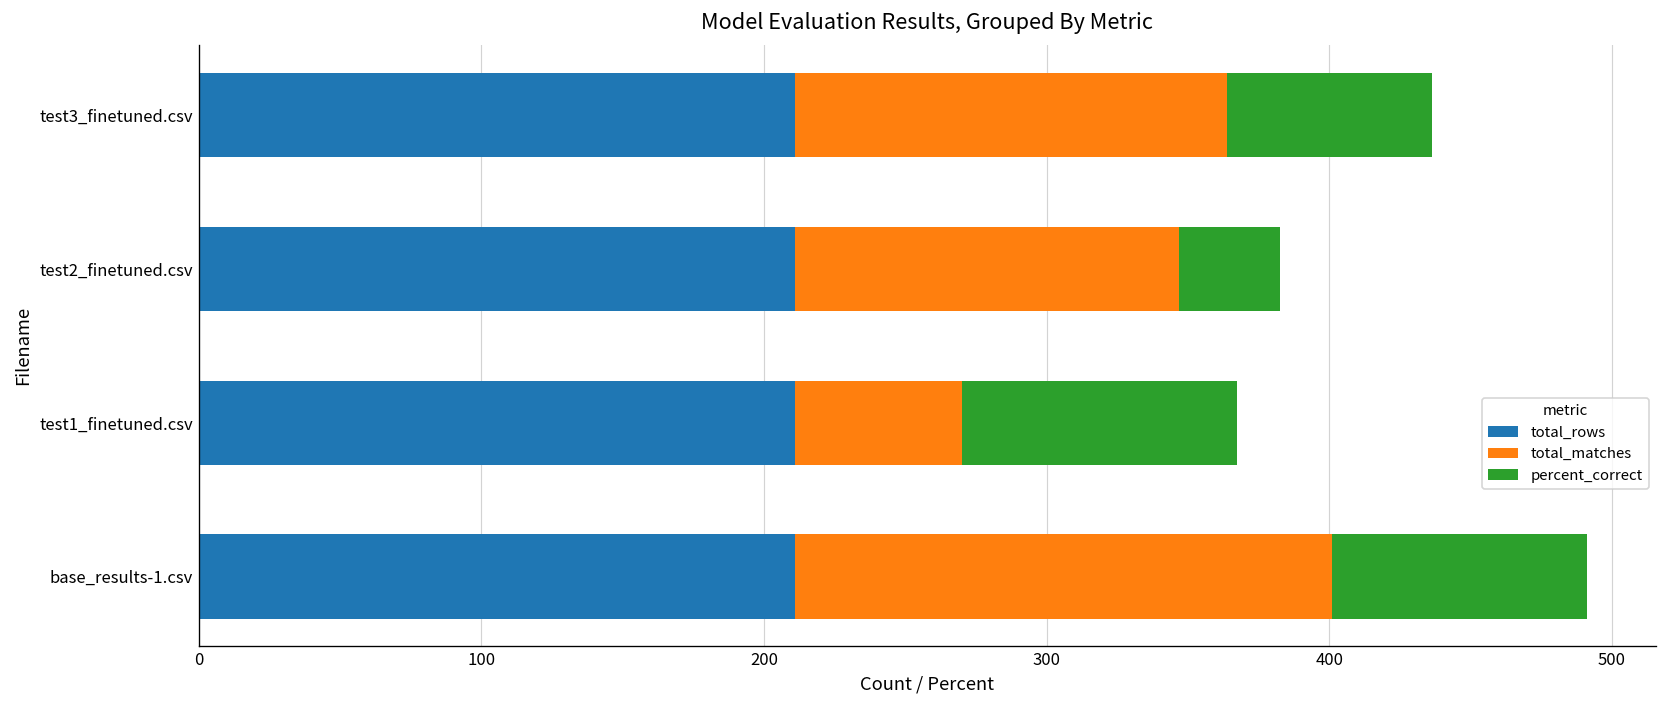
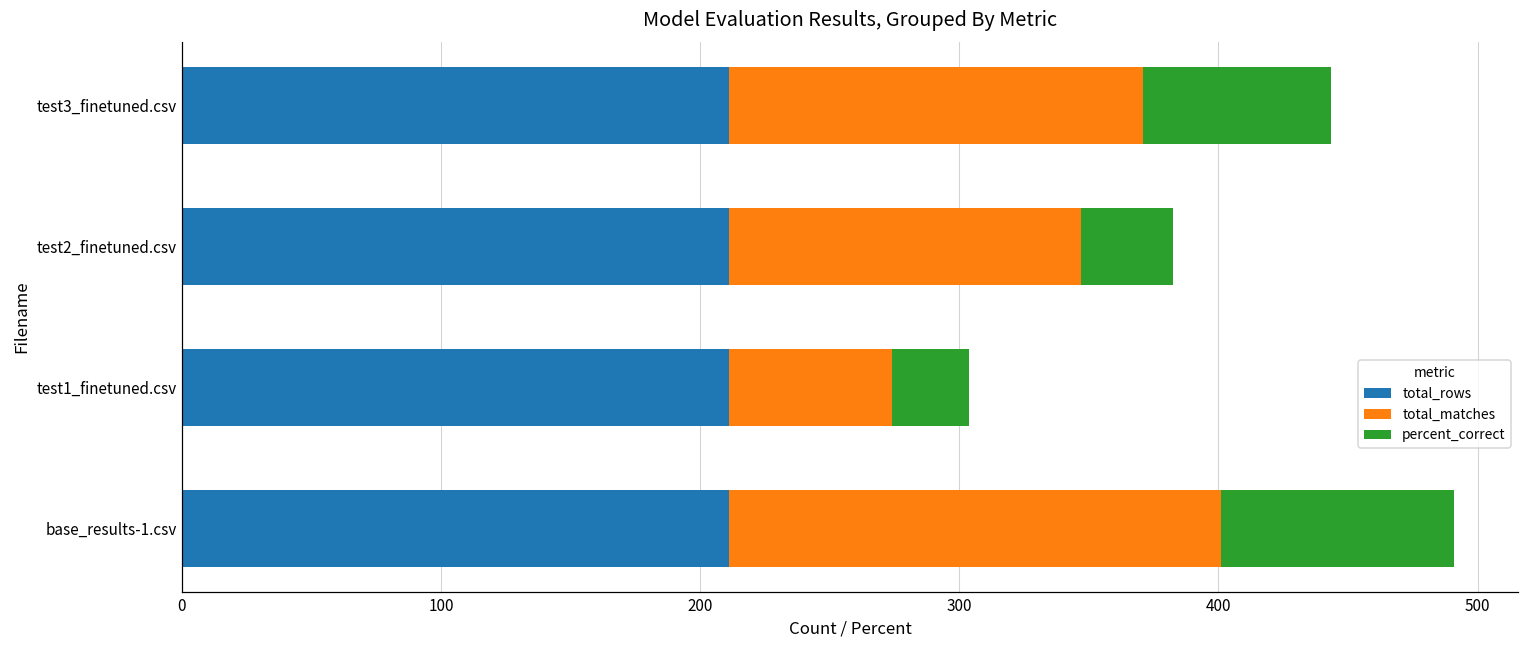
total_matches, test3_finetuned.csv: 153 -> 160
total_matches, test1_finetuned.csv: 59 -> 63
percent_correct, test1_finetuned.csv: 98 -> 30
